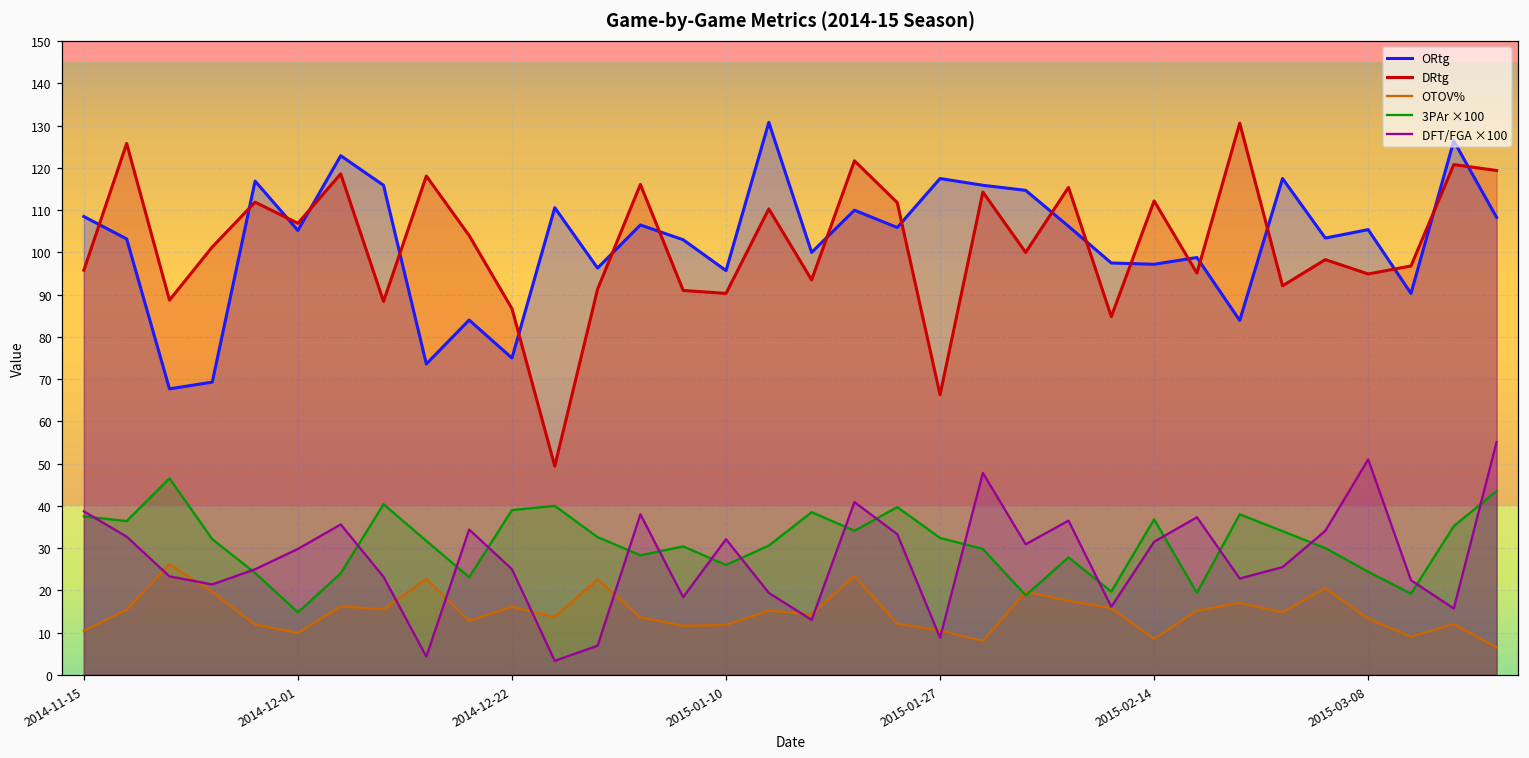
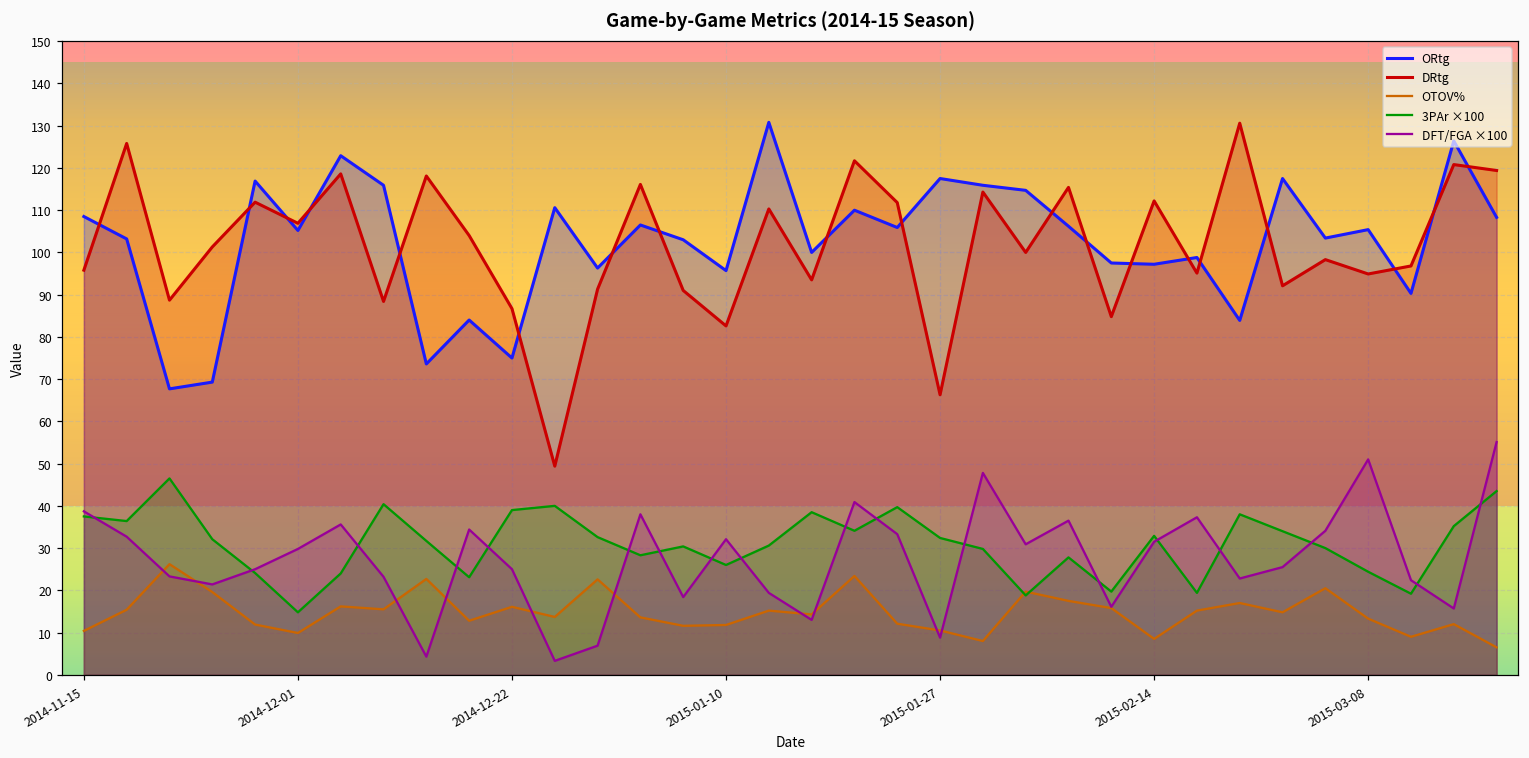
DRtg, 2015-01-10: 90 -> 83
3PAr ×100, 2015-02-14: 37 -> 33
